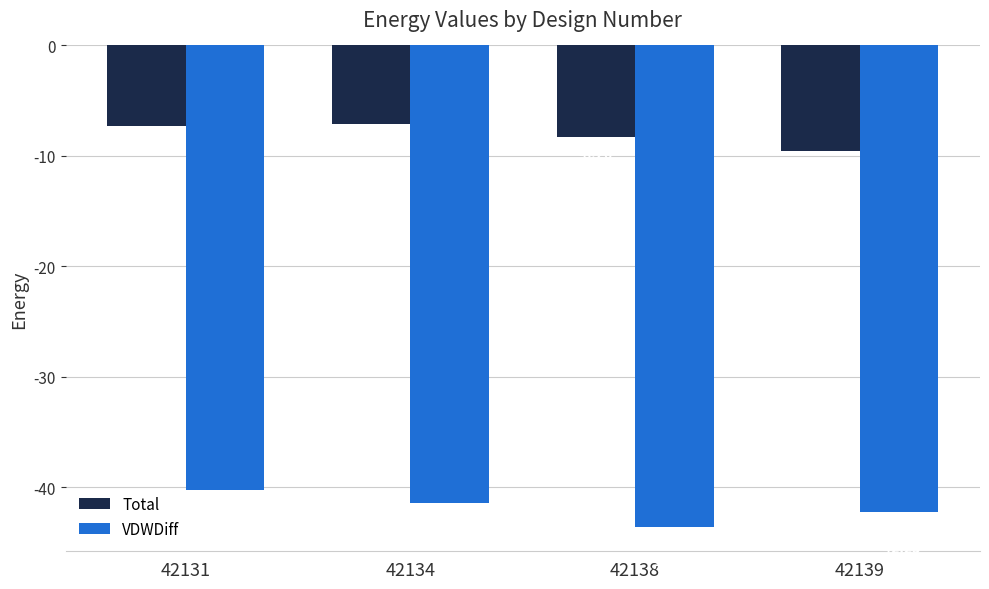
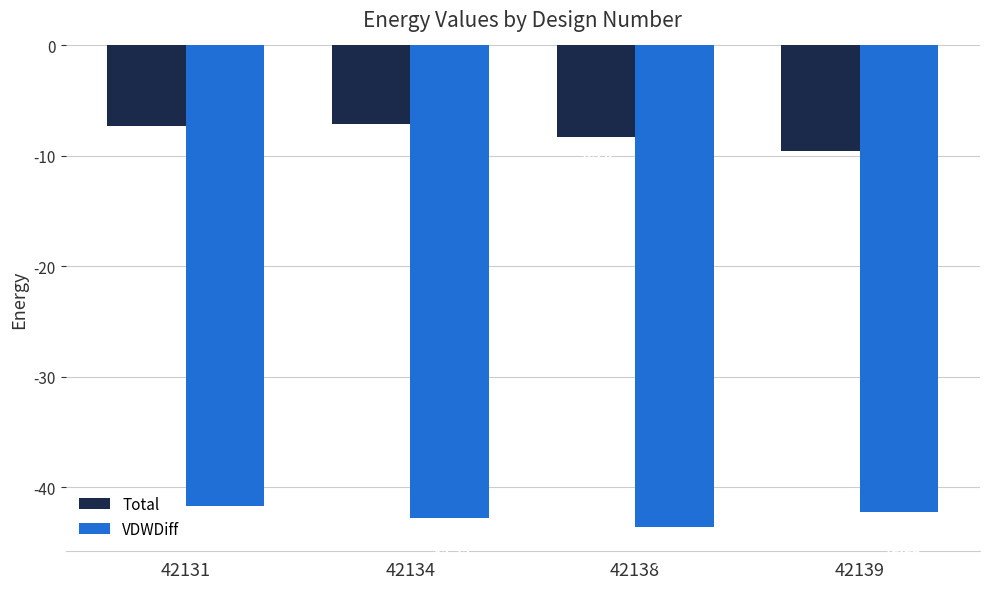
VDWDiff, 42131: -40.2 -> -41.7
VDWDiff, 42134: -41.4 -> -42.7
